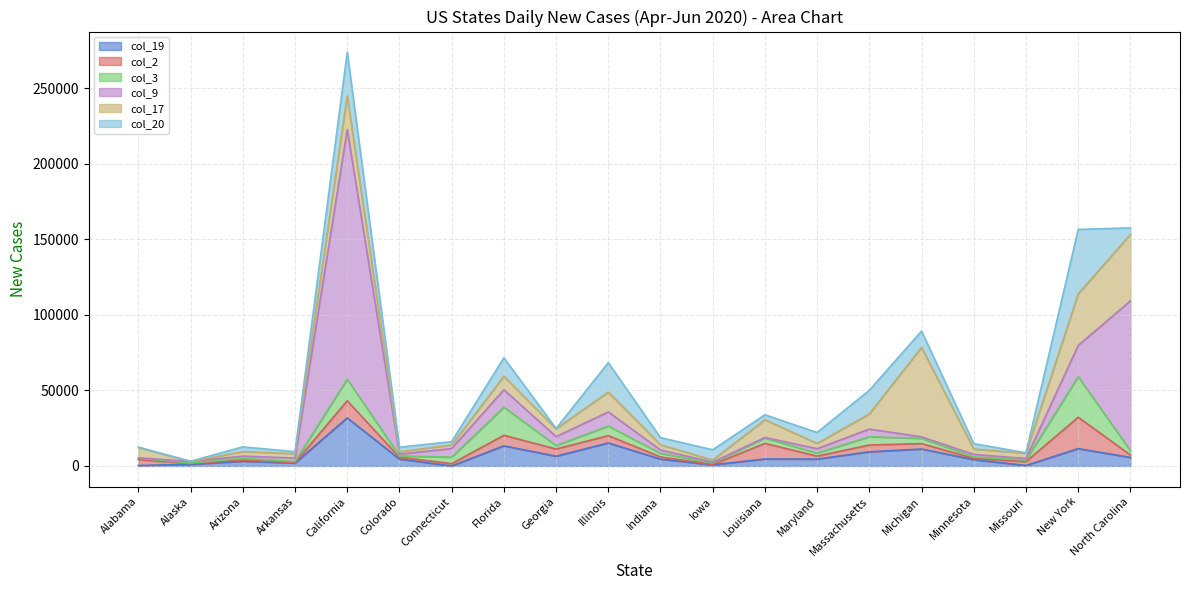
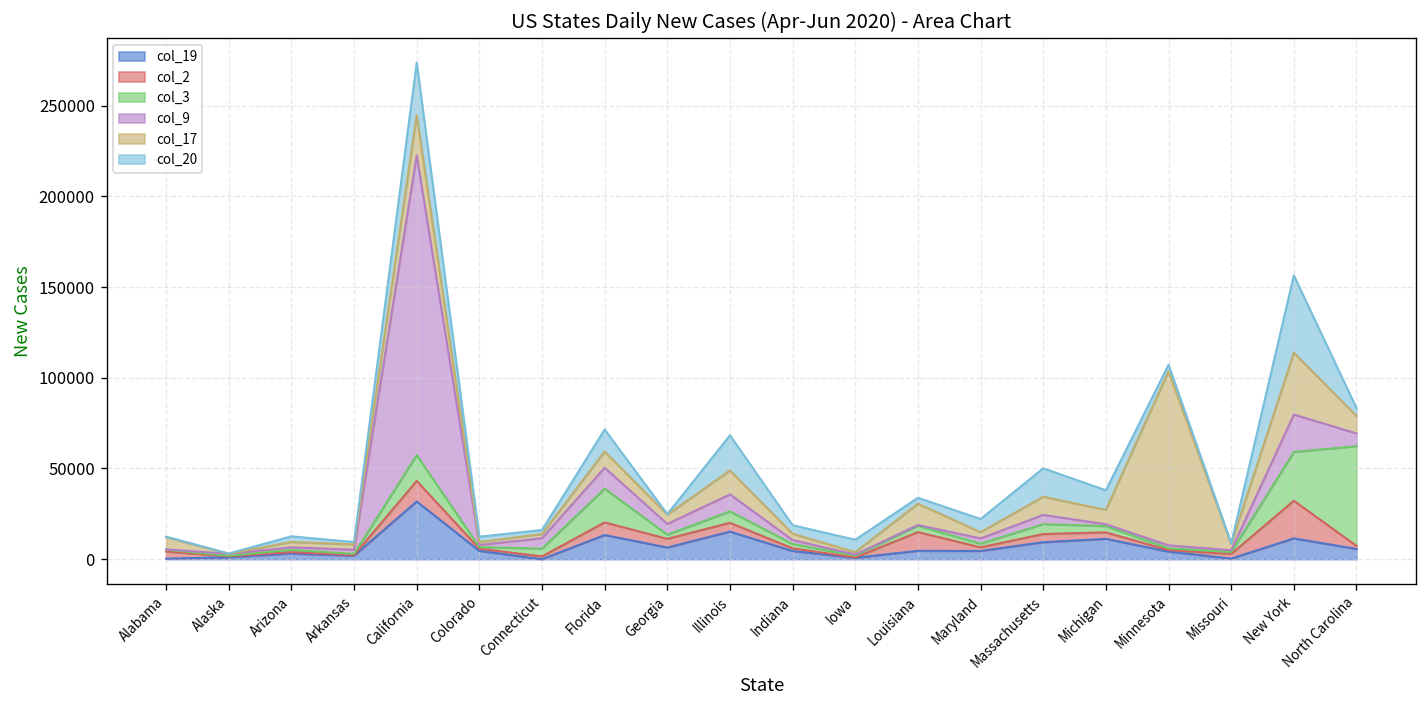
col_17, Michigan: 59000 -> 8000
col_17, Minnesota: 4000 -> 96000
col_3, North Carolina: 3000 -> 55000
col_9, North Carolina: 99000 -> 7000
col_17, North Carolina: 44000 -> 10000
